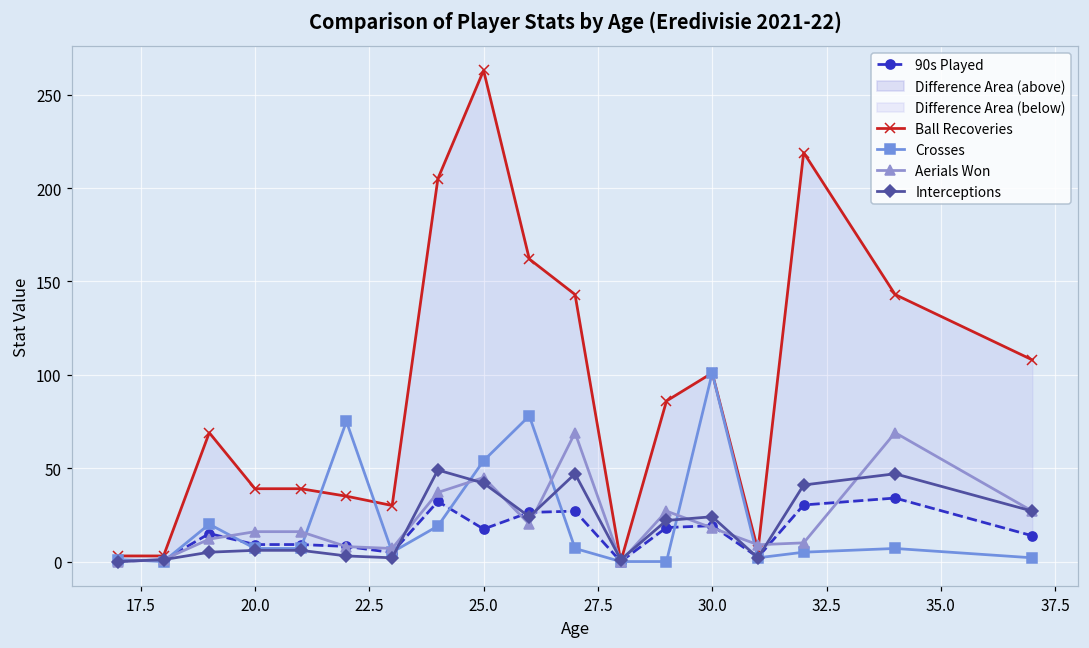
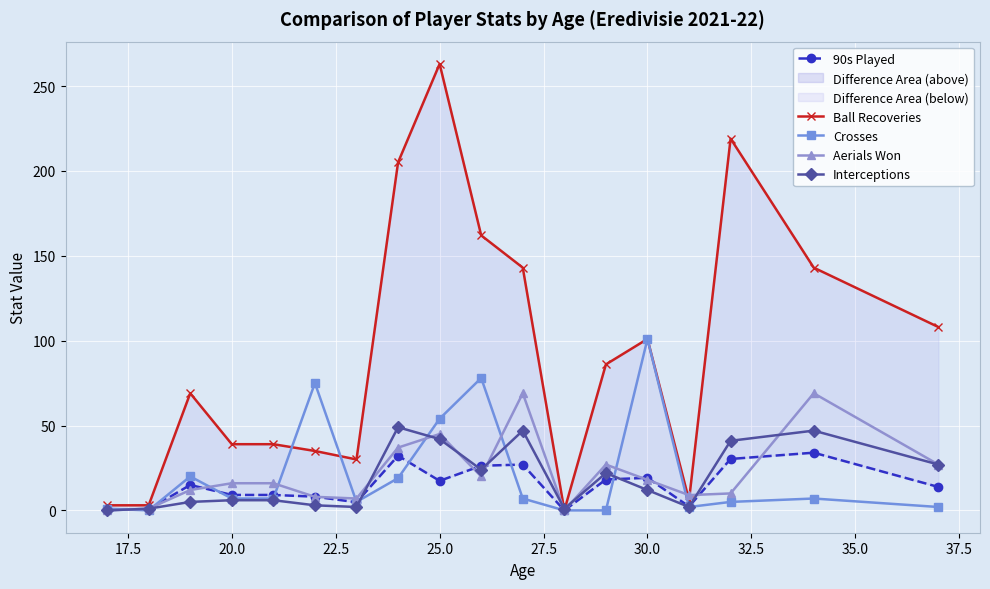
Interceptions, 30.0: 24 -> 12
